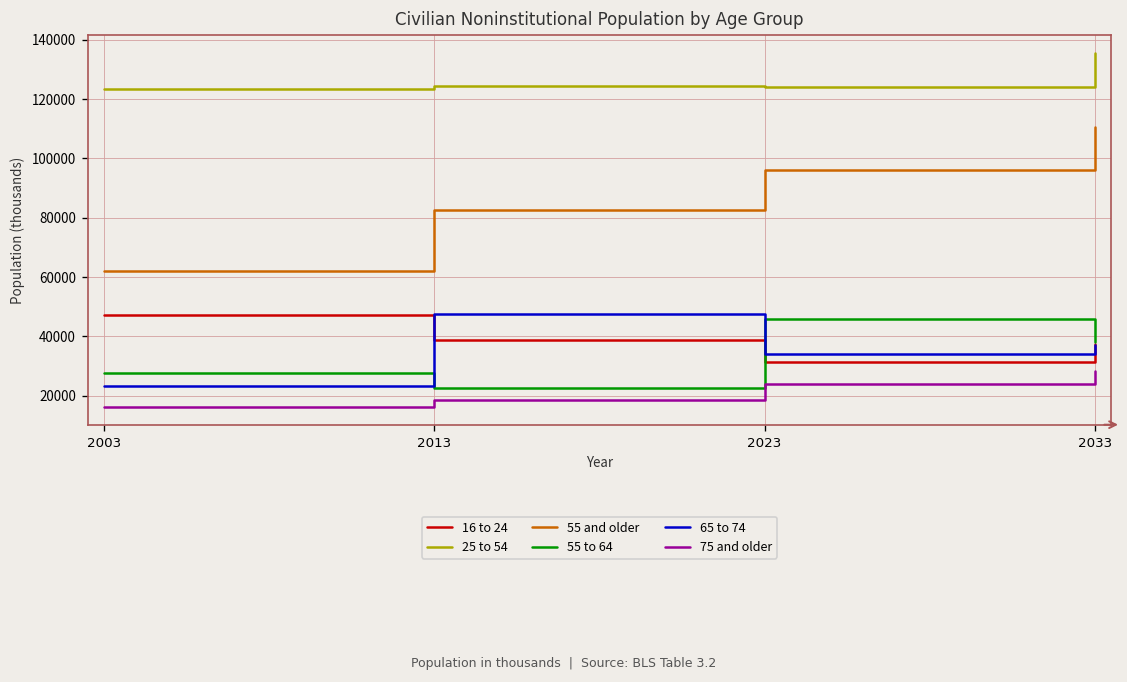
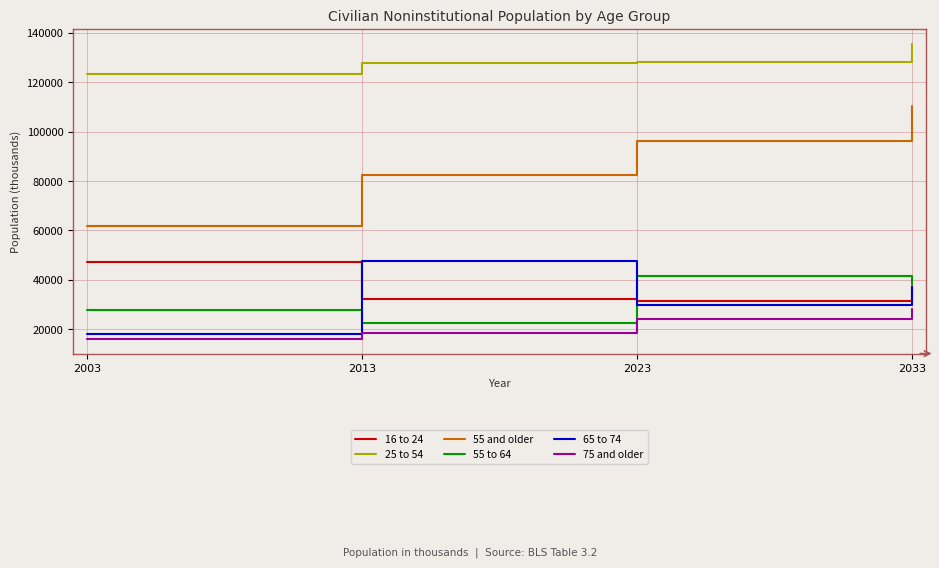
65 to 74, 2003: 23000 -> 18000
16 to 24, 2013: 39000 -> 32000
25 to 54, 2013: 124000 -> 128000
25 to 54, 2023: 124000 -> 128000
55 to 64, 2023: 46000 -> 41000
65 to 74, 2023: 34000 -> 30000
